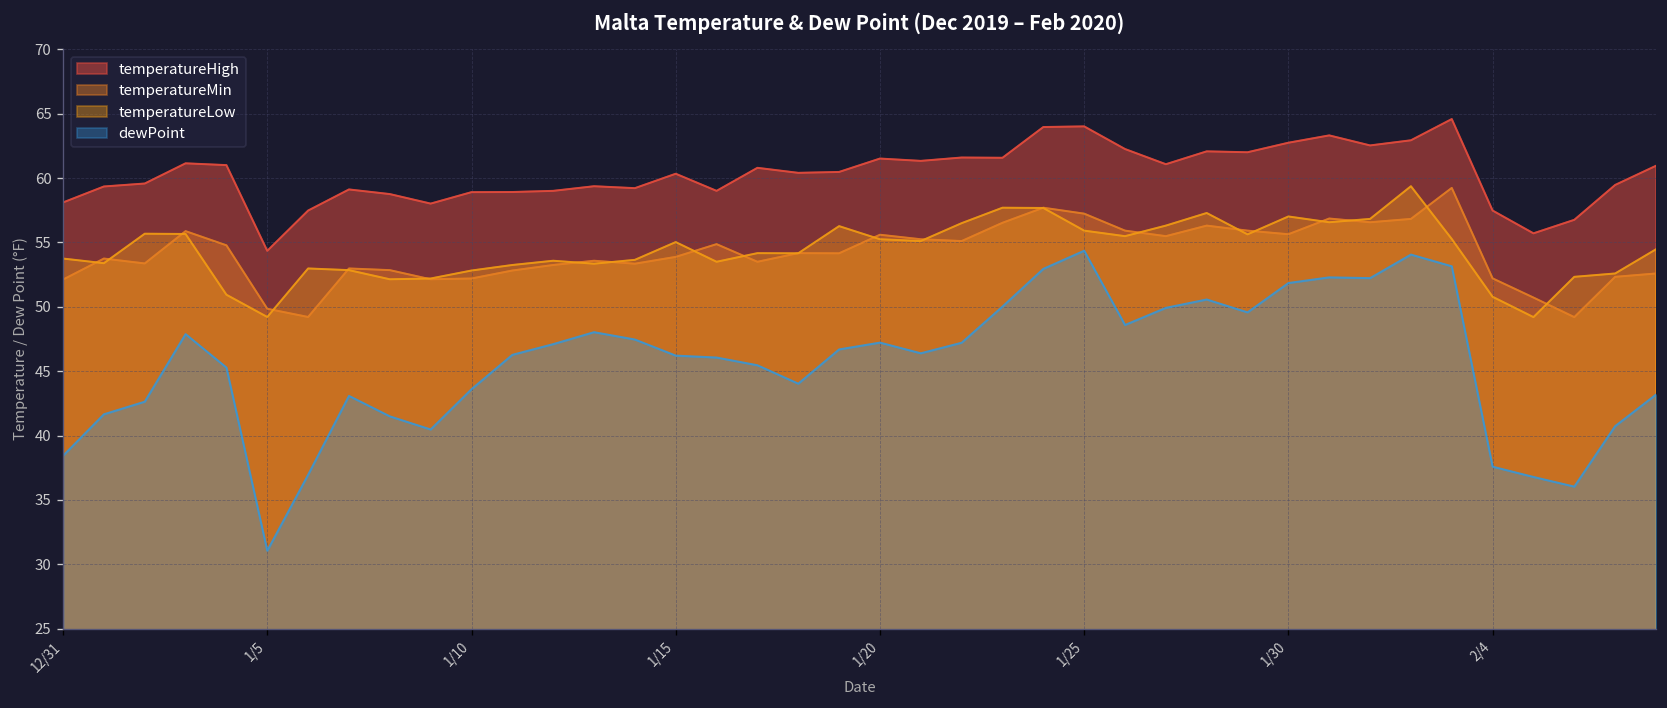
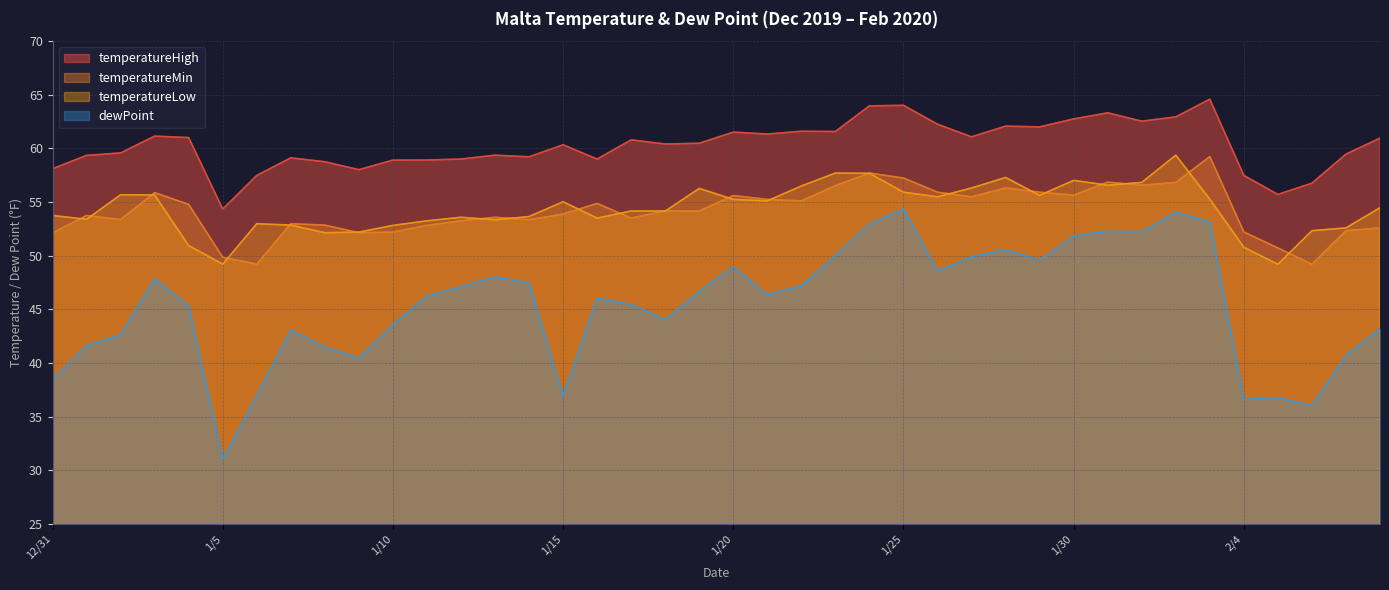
dewPoint, 1/15: 46.2 -> 36.9
dewPoint, 1/20: 47.2 -> 49.0
dewPoint, 2/4: 37.6 -> 36.6
